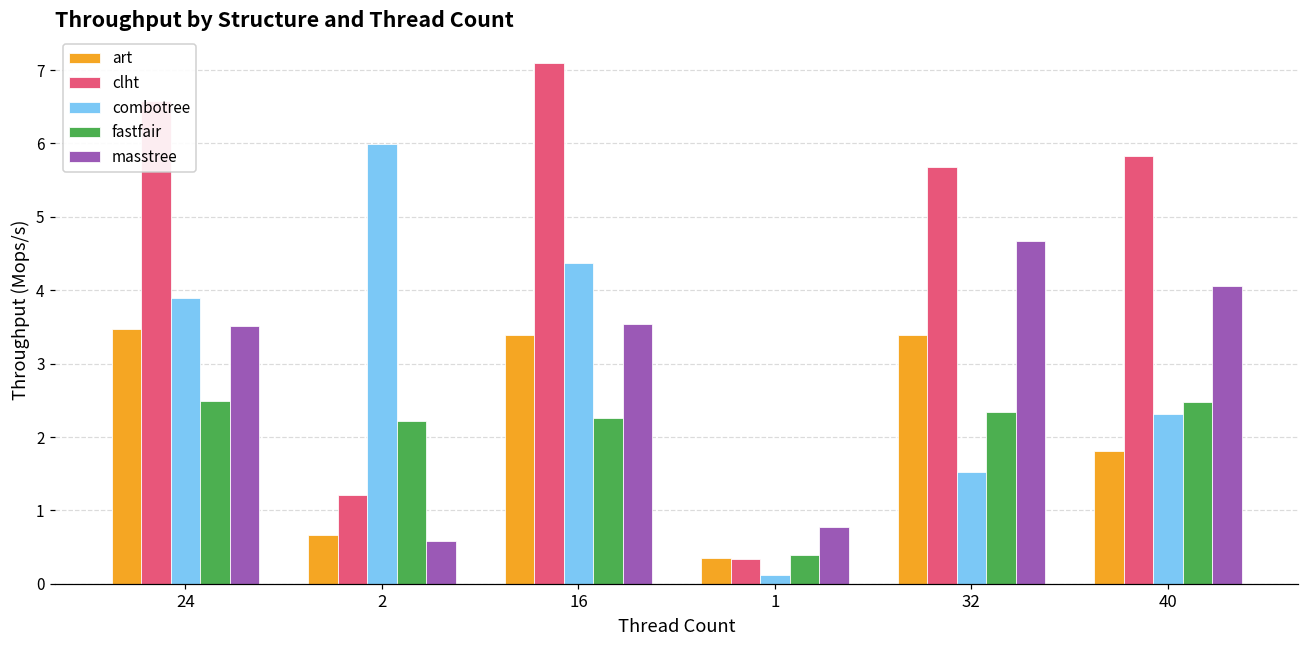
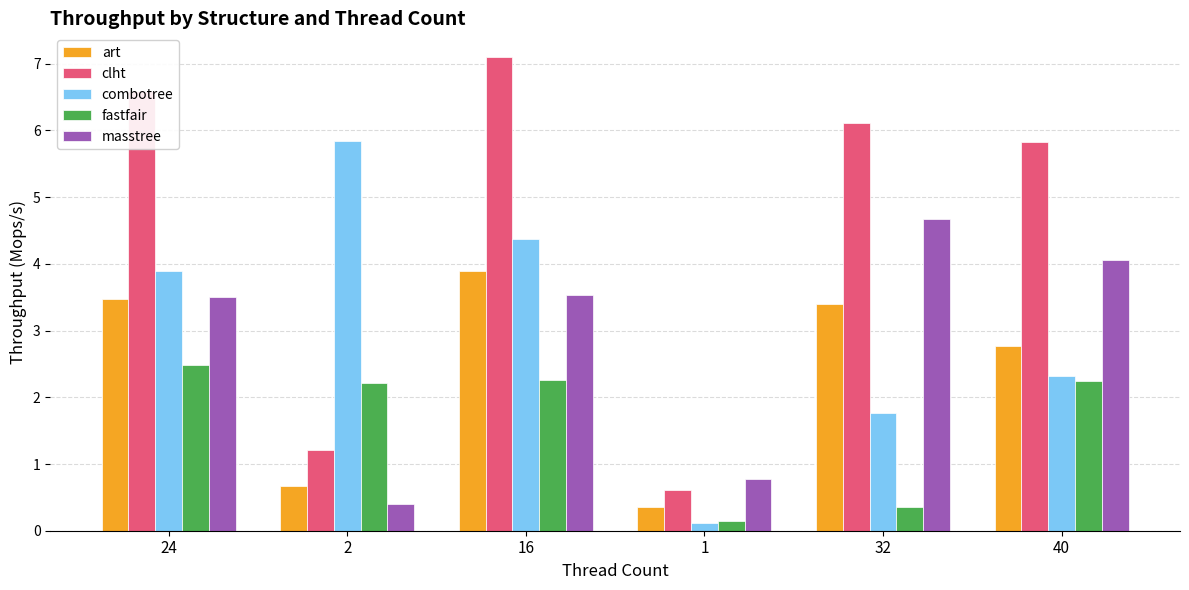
combotree, 2: 6.0 -> 5.8
masstree, 2: 0.6 -> 0.4
art, 16: 3.4 -> 3.9
clht, 1: 0.3 -> 0.6
fastfair, 1: 0.4 -> 0.1
clht, 32: 5.7 -> 6.1
combotree, 32: 1.5 -> 1.8
fastfair, 32: 2.3 -> 0.4
art, 40: 1.8 -> 2.8
fastfair, 40: 2.5 -> 2.2
